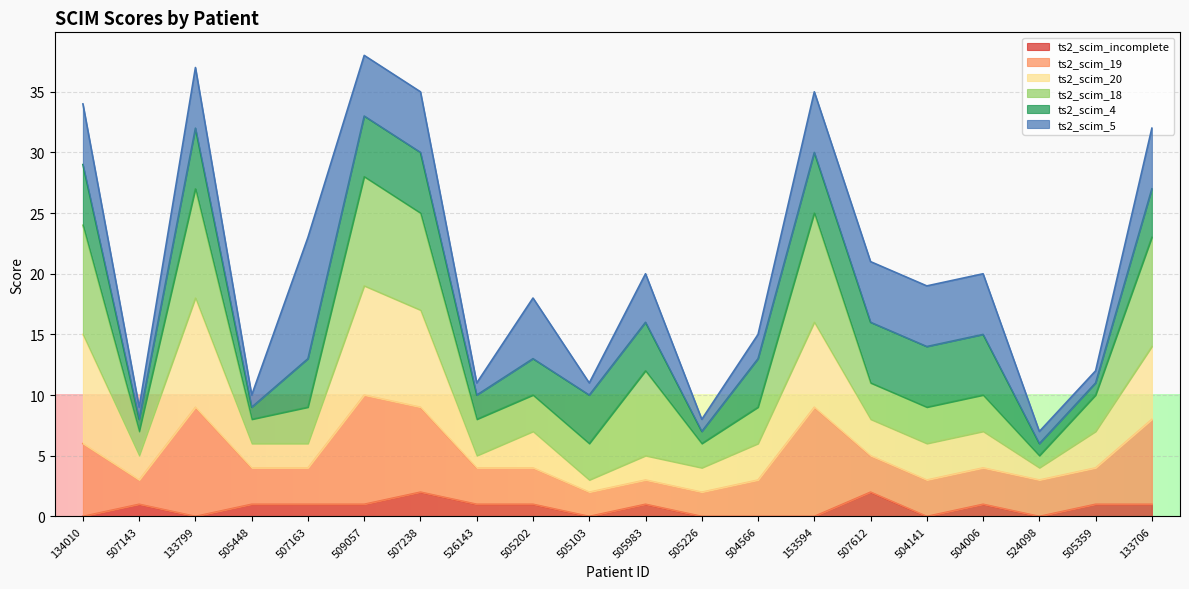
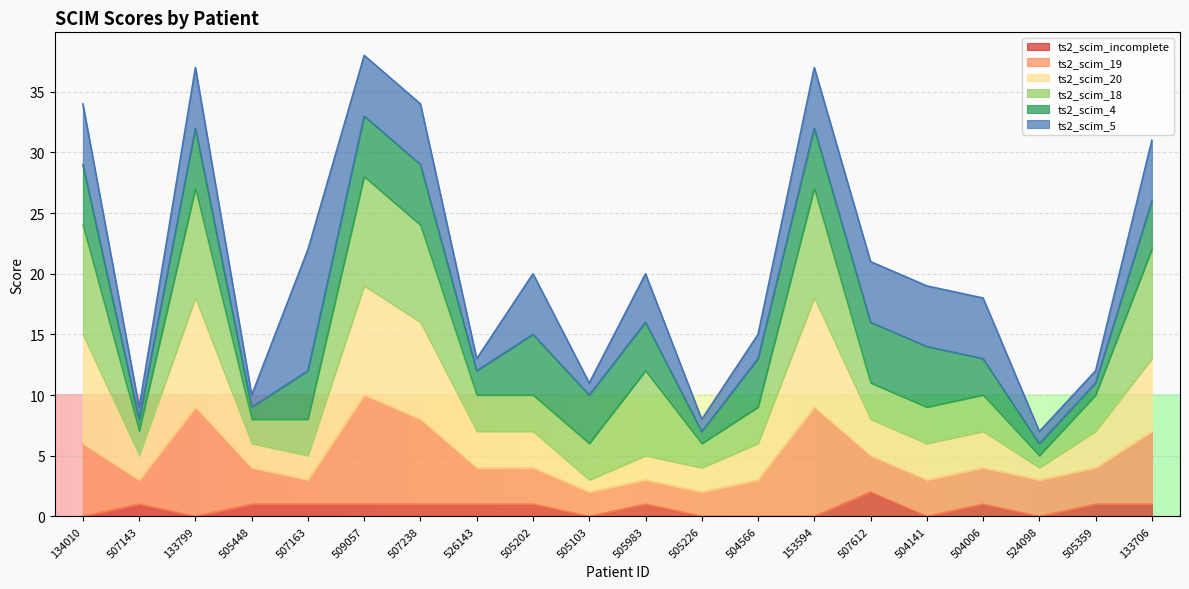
ts2_scim_19, 507163: 3 -> 2
ts2_scim_incomplete, 507238: 2 -> 1
ts2_scim_20, 526143: 1 -> 3
ts2_scim_4, 505202: 3 -> 5
ts2_scim_20, 153594: 7 -> 9
ts2_scim_4, 504006: 5 -> 3
ts2_scim_19, 133706: 7 -> 6
